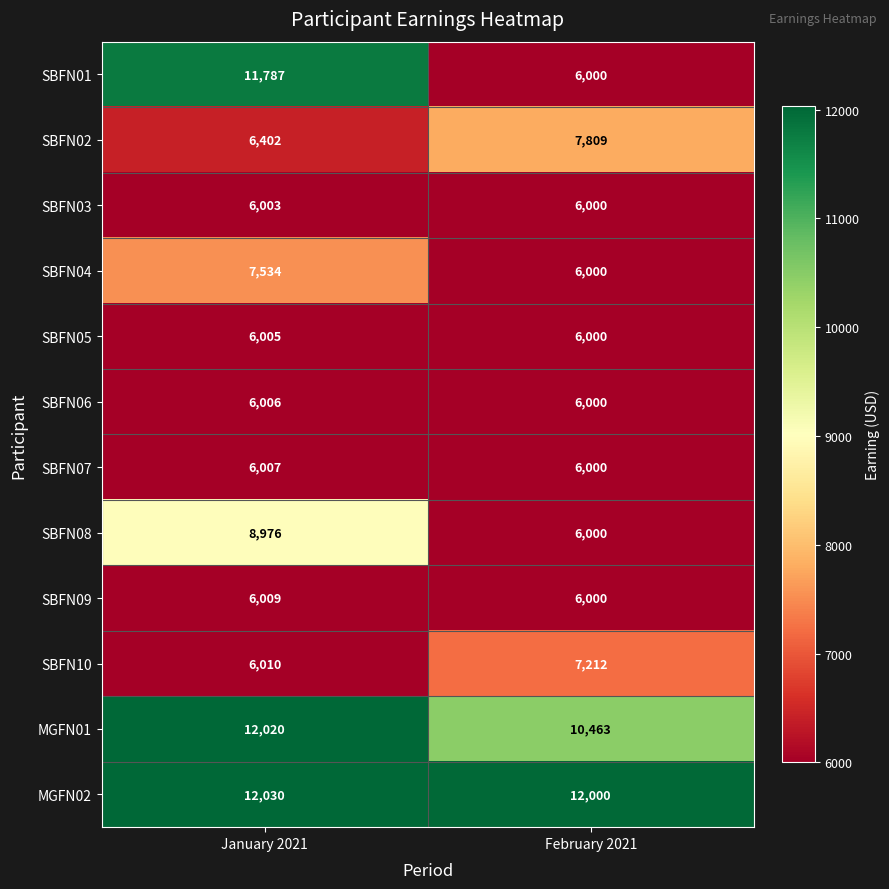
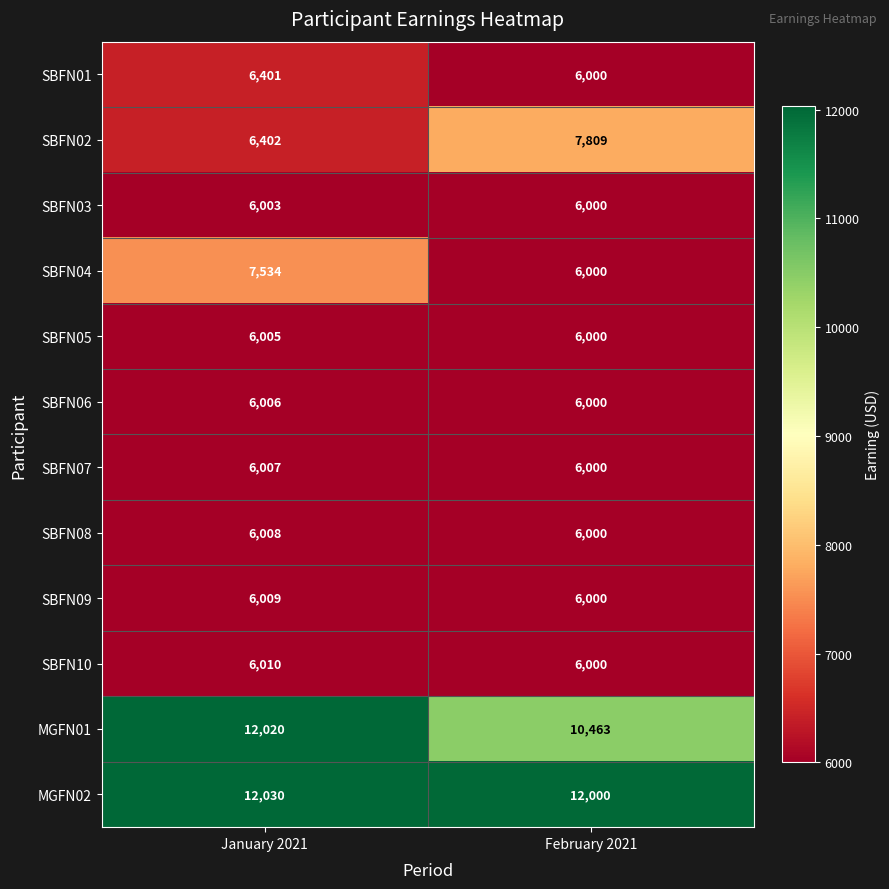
SBFN01, January 2021: 11,787 -> 6,401
SBFN08, January 2021: 8,976 -> 6,008
SBFN10, February 2021: 7,212 -> 6,000
